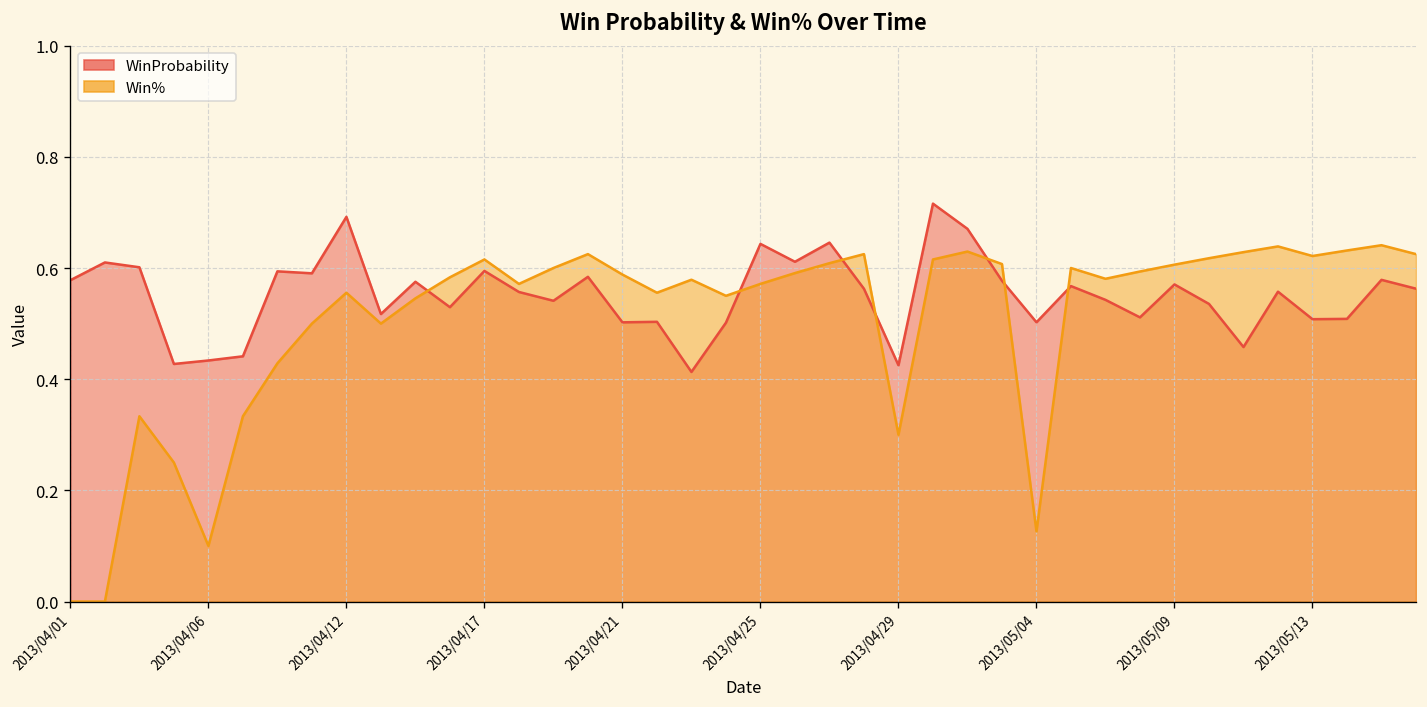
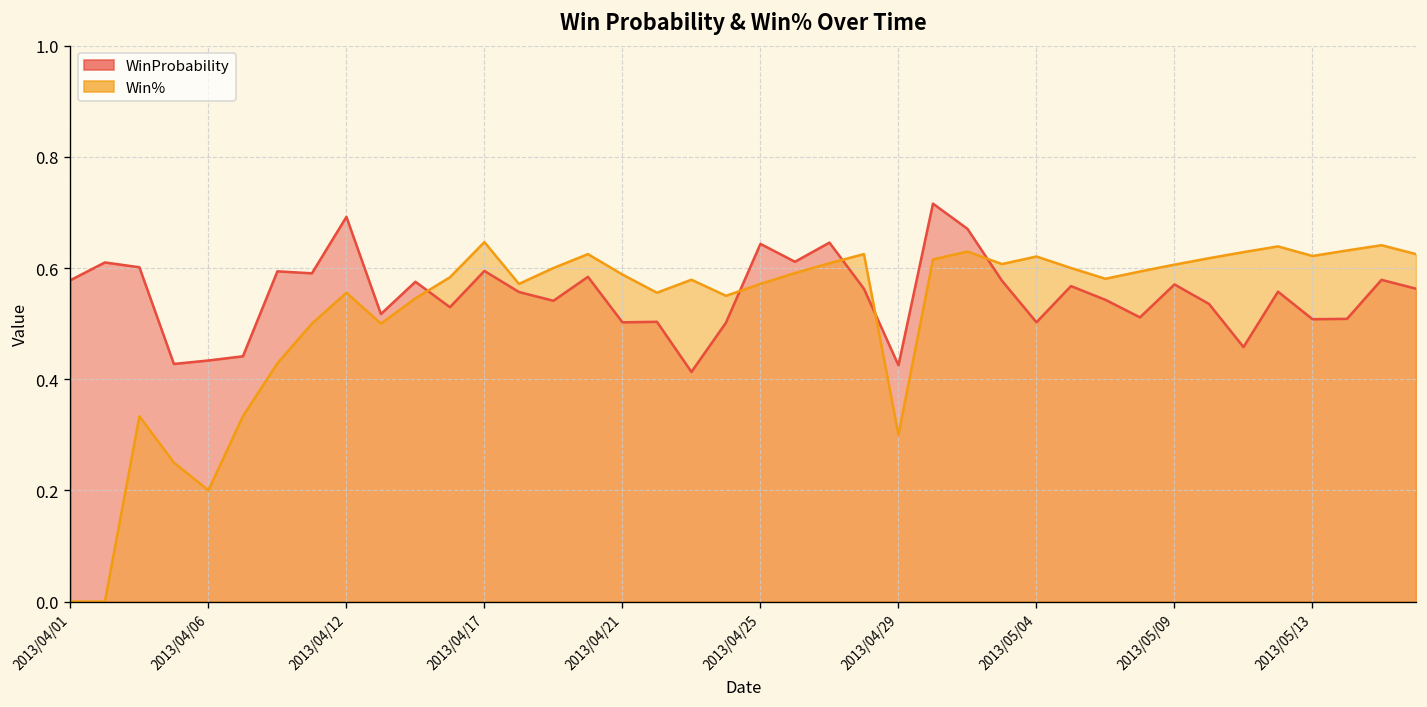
Win%, 2013/04/06: 0.1 -> 0.2
Win%, 2013/04/17: 0.62 -> 0.65
Win%, 2013/05/04: 0.13 -> 0.62
